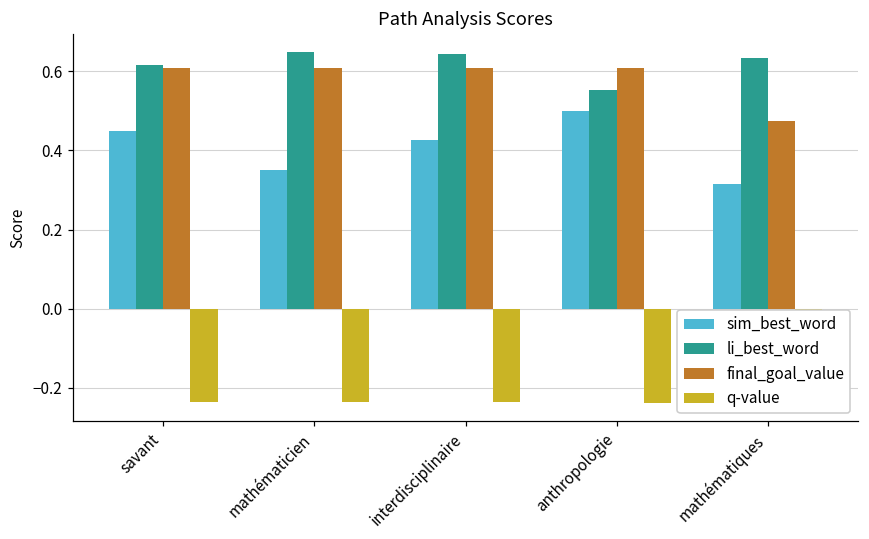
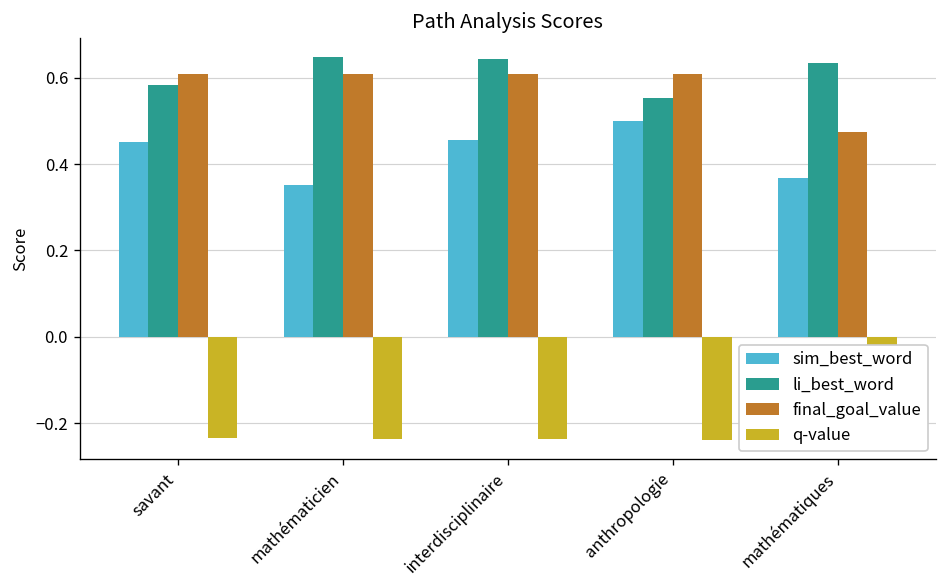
li_best_word, savant: 0.62 -> 0.58
sim_best_word, interdisciplinaire: 0.42 -> 0.45
sim_best_word, mathématiques: 0.32 -> 0.37
